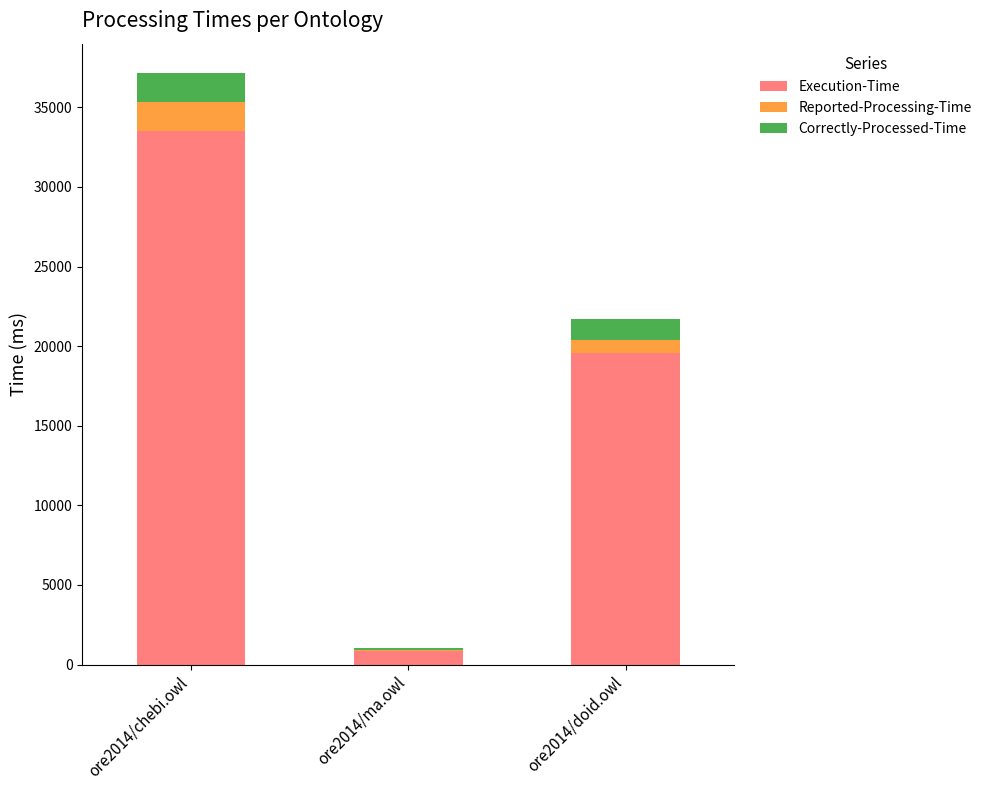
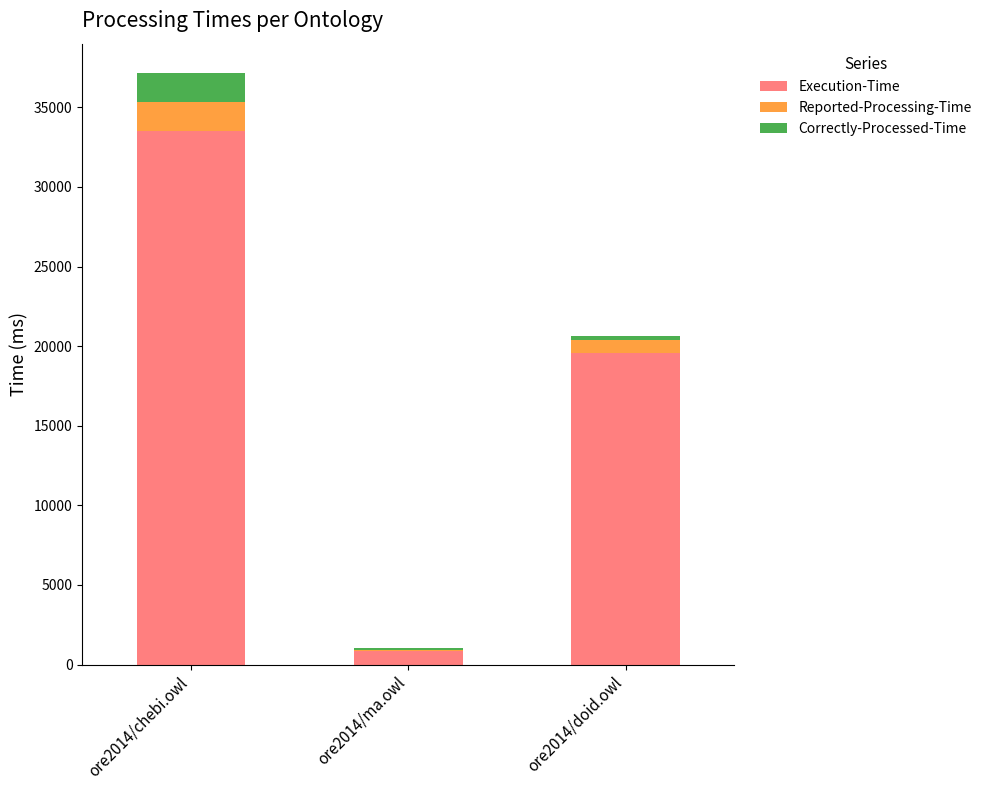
Correctly-Processed-Time, ore2014/doid.owl: 1300 -> 300
